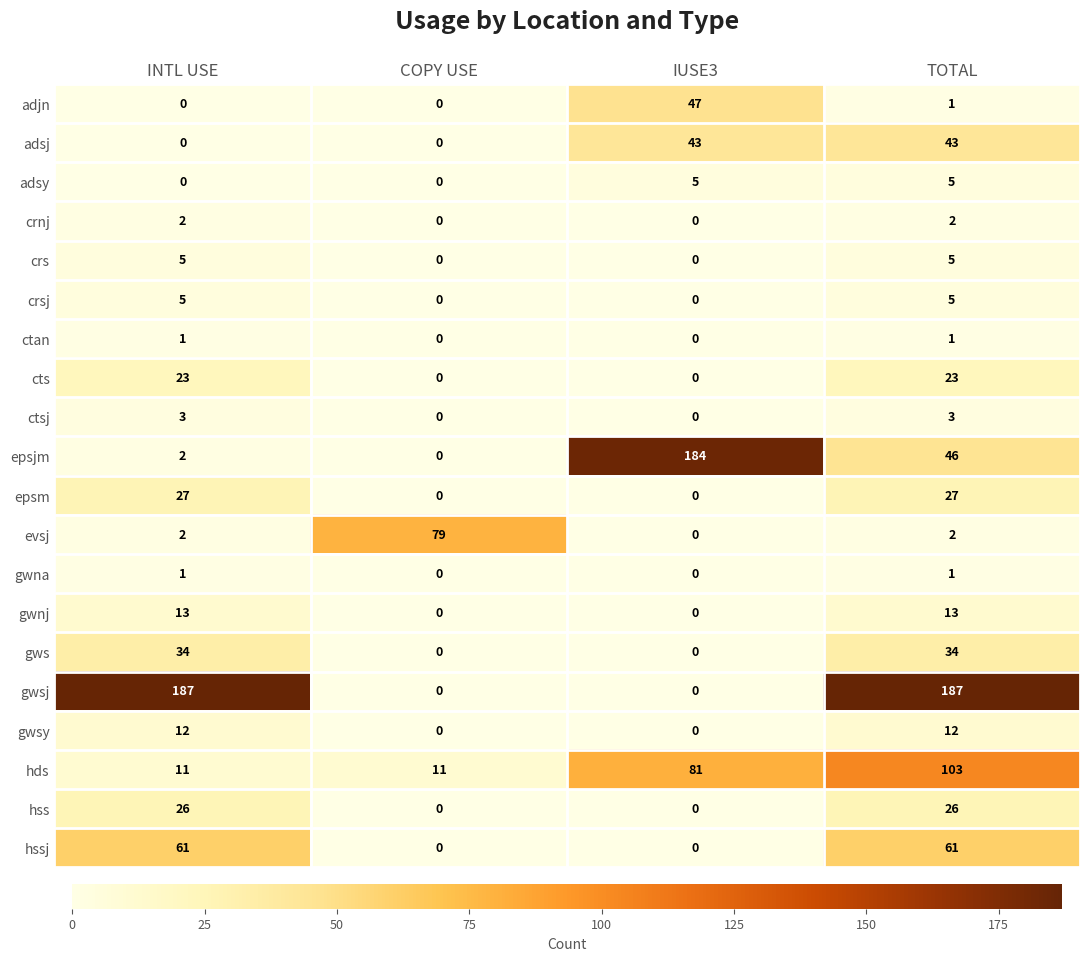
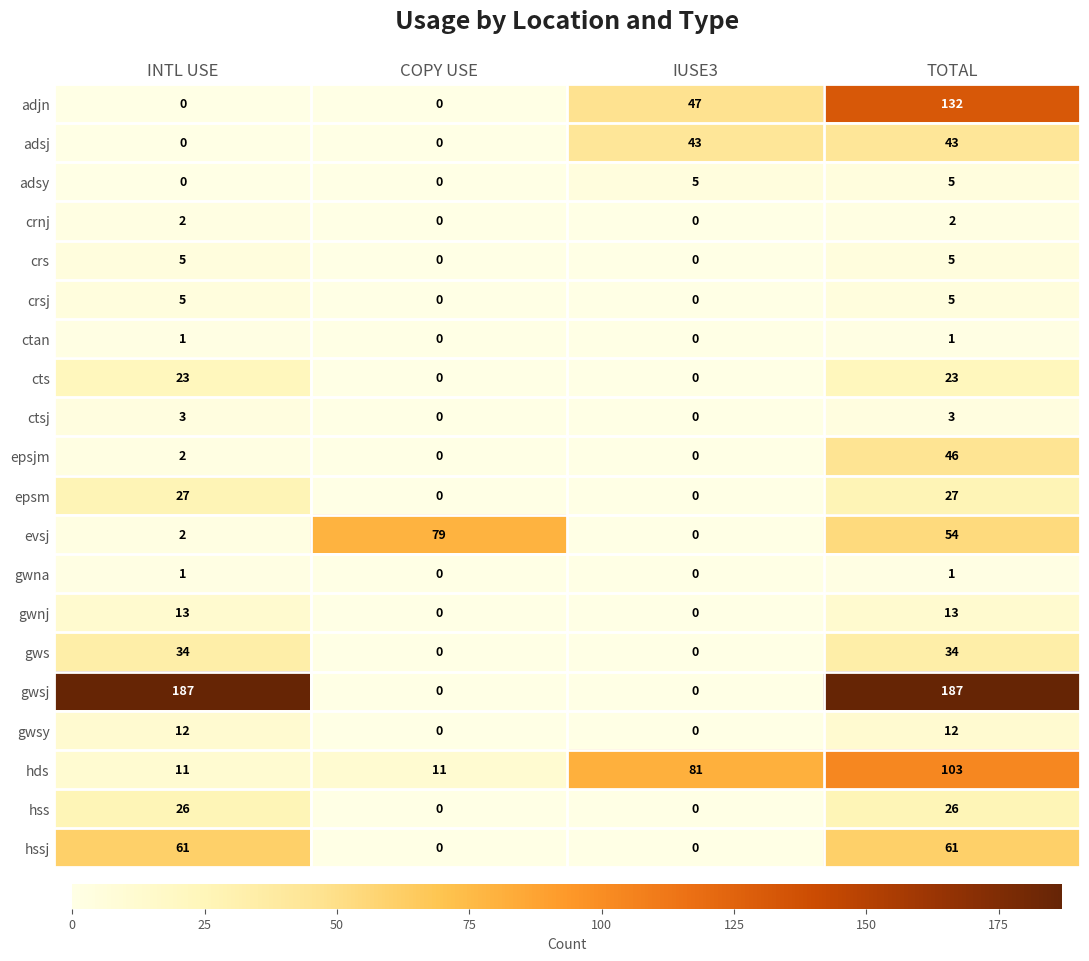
adjn, TOTAL: 1 -> 132
epsjm, IUSE3: 184 -> 0
evsj, TOTAL: 2 -> 54
